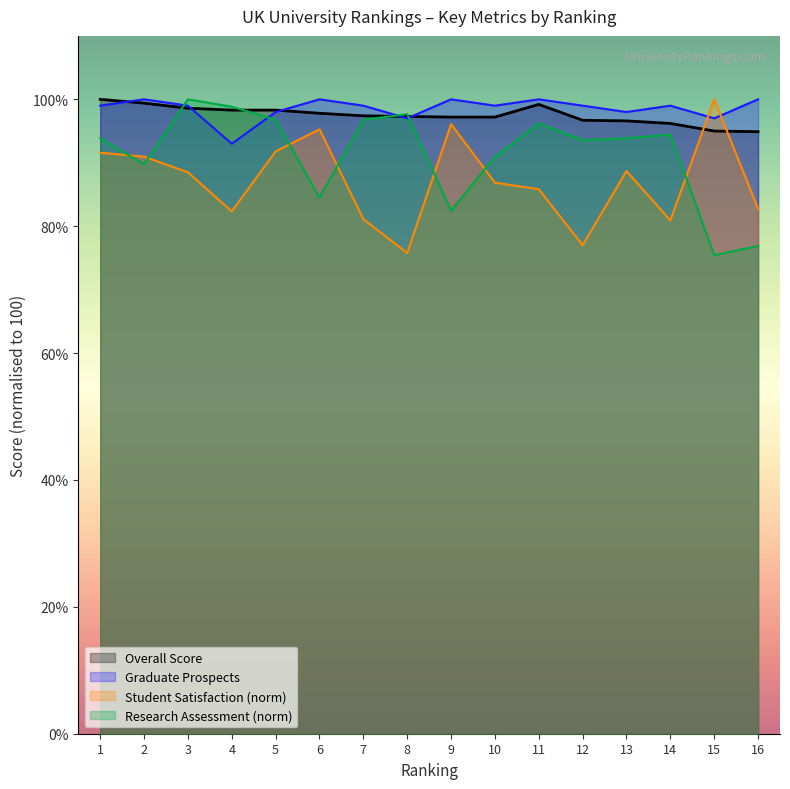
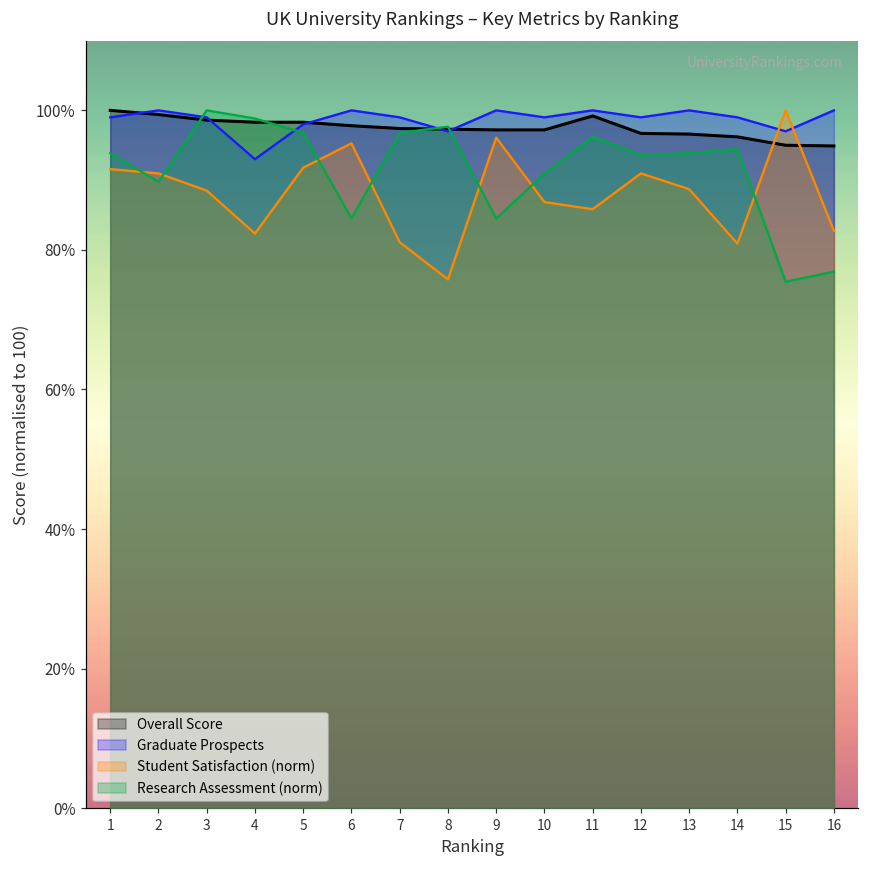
Research Assessment (norm), 9: 82% -> 85%
Student Satisfaction (norm), 12: 77% -> 91%
Graduate Prospects, 13: 98% -> 100%
